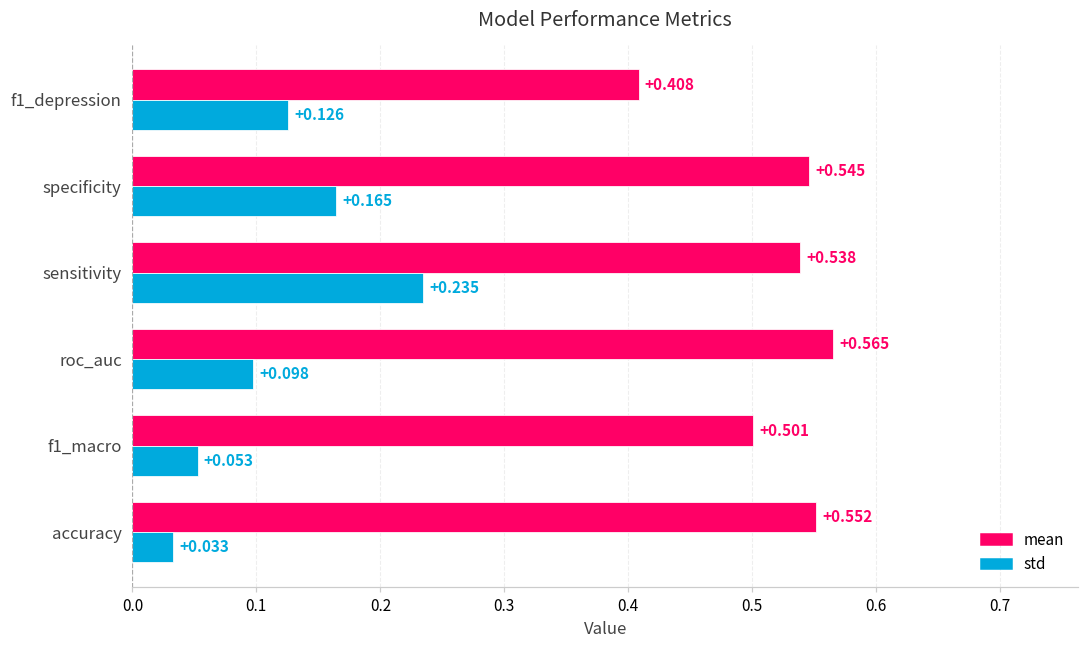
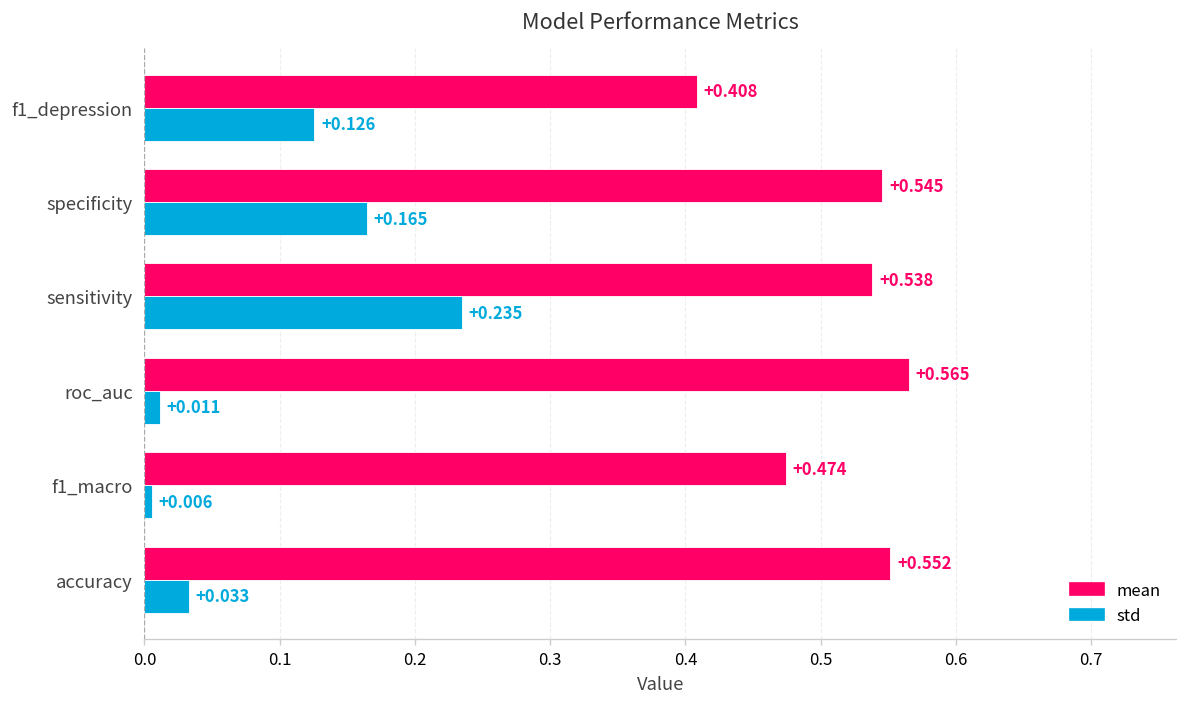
std, roc_auc: +0.098 -> +0.011
mean, f1_macro: +0.501 -> +0.474
std, f1_macro: +0.053 -> +0.006
